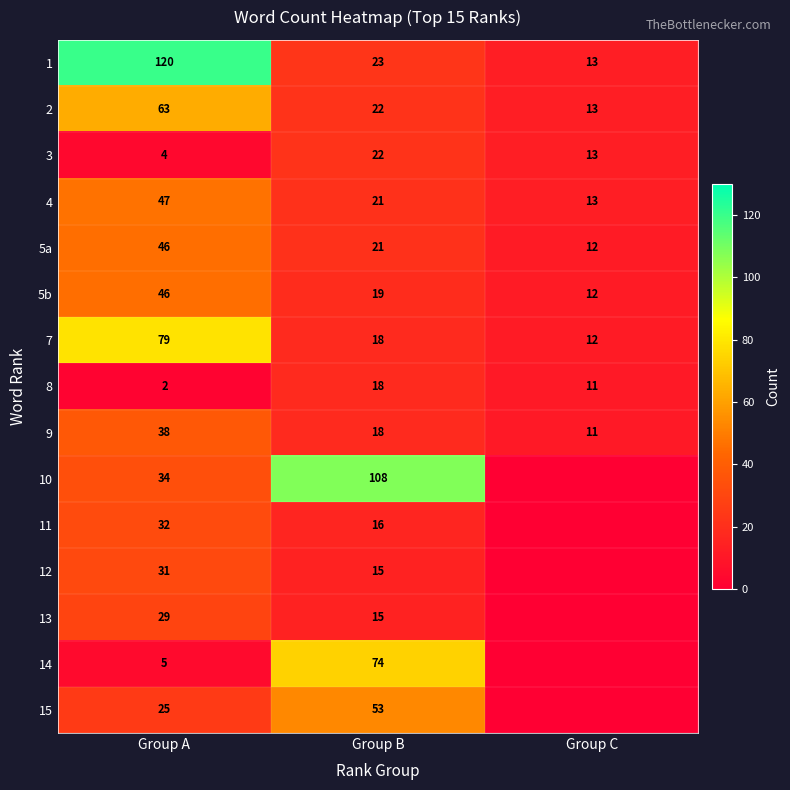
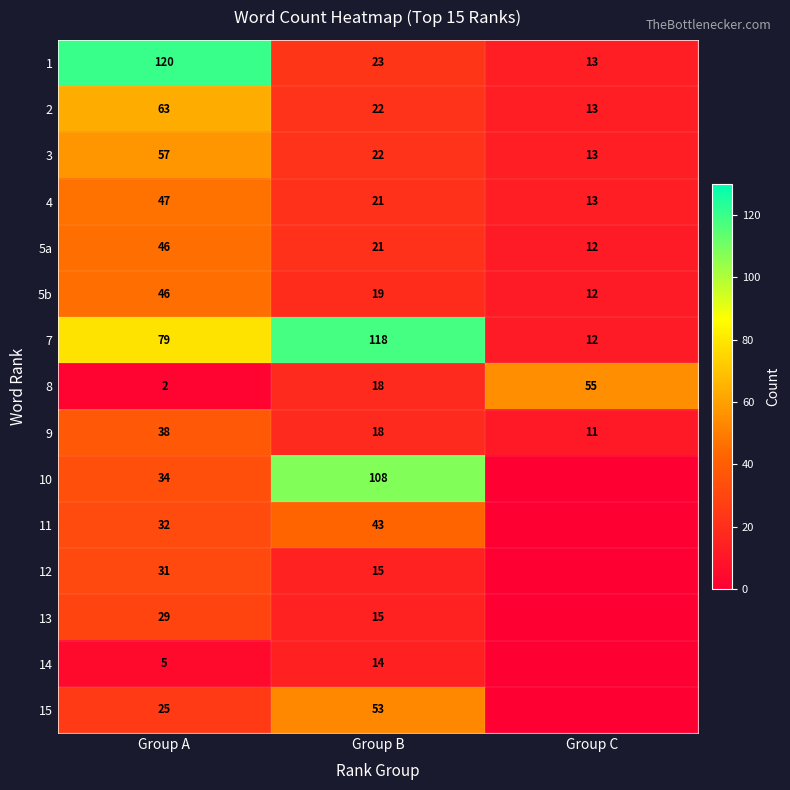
3, Group A: 4 -> 57
7, Group B: 18 -> 118
8, Group C: 11 -> 55
11, Group B: 16 -> 43
14, Group B: 74 -> 14
